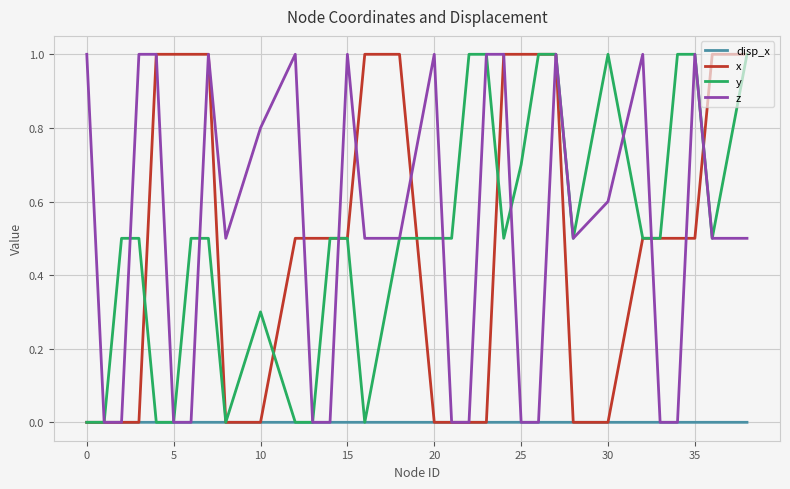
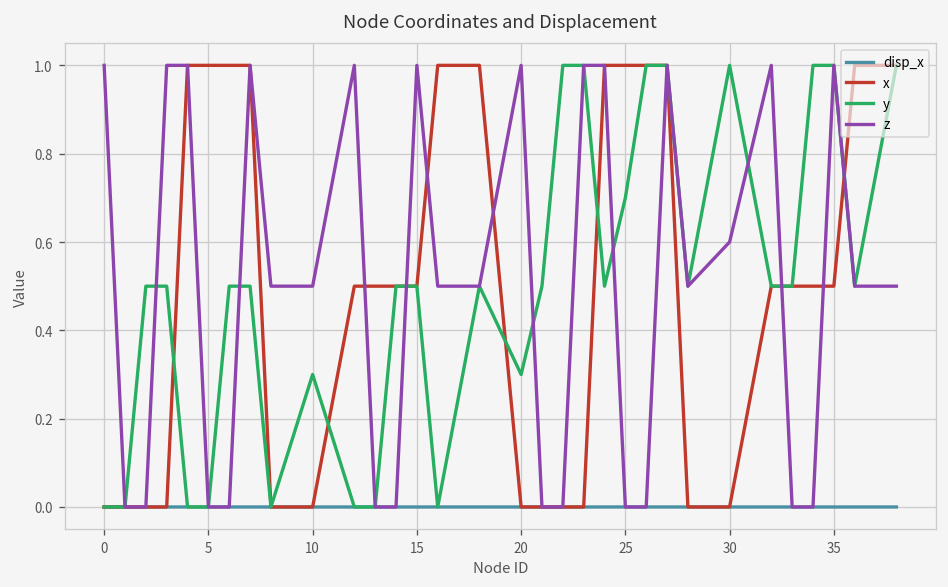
z, 10: 0.8 -> 0.5
y, 20: 0.5 -> 0.3
